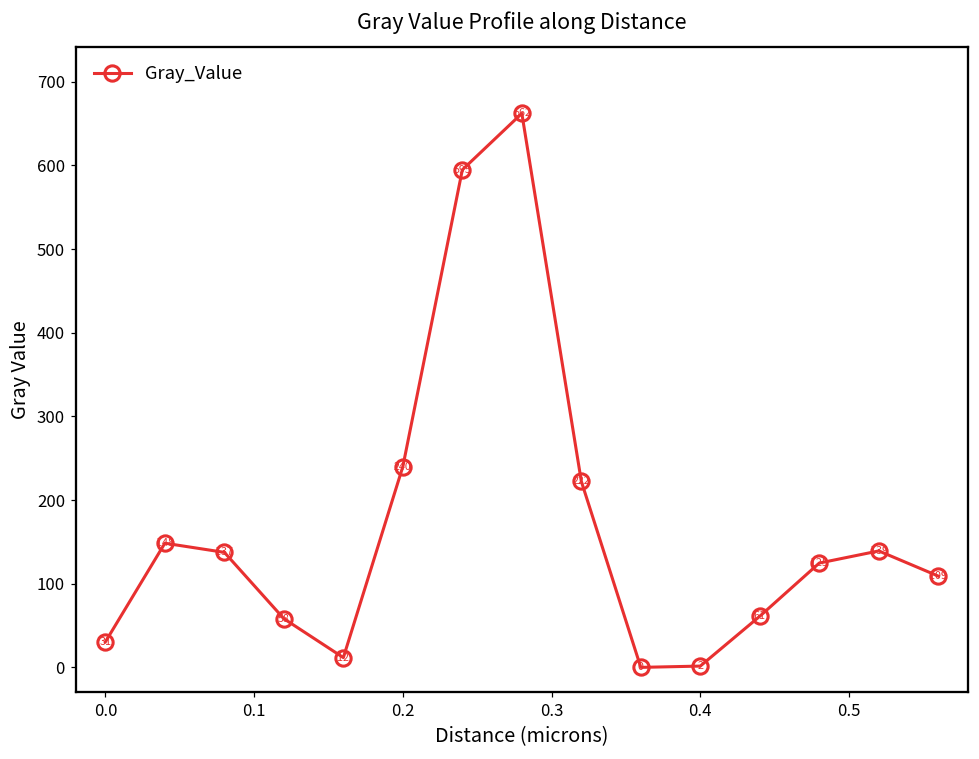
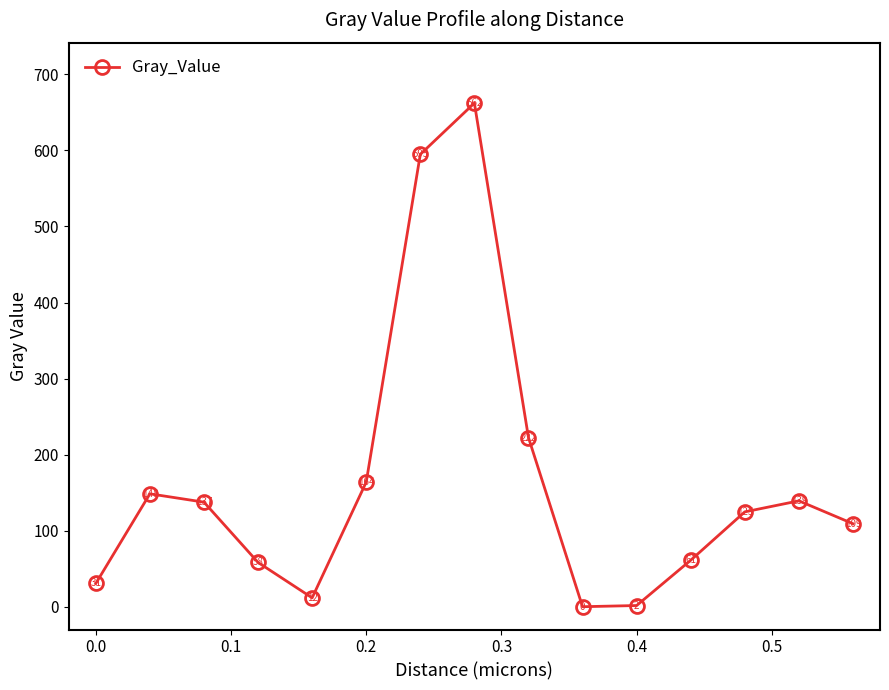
0.2: 240 -> 160
